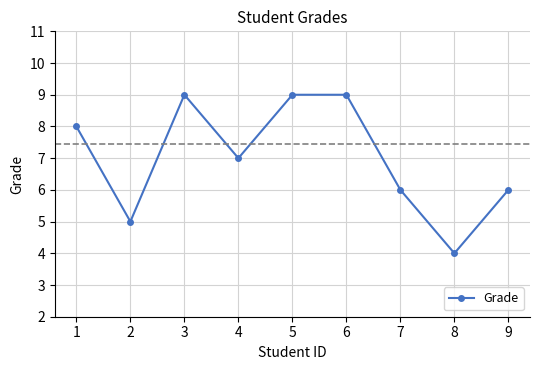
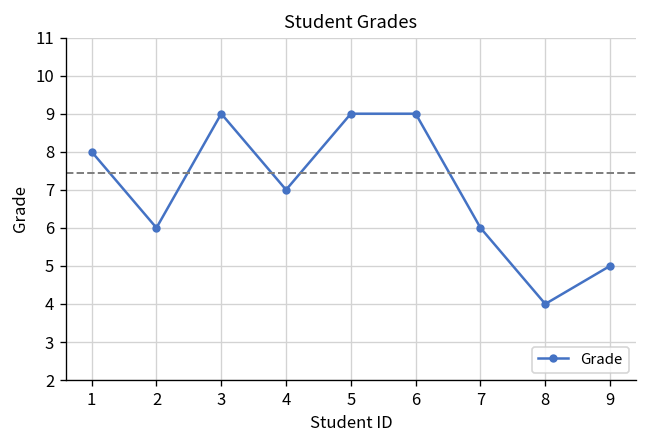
2: 5 -> 6
9: 6 -> 5
